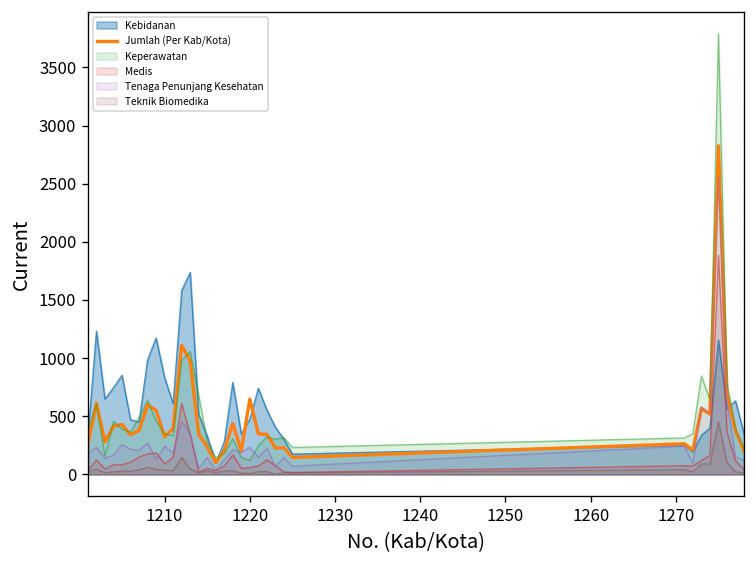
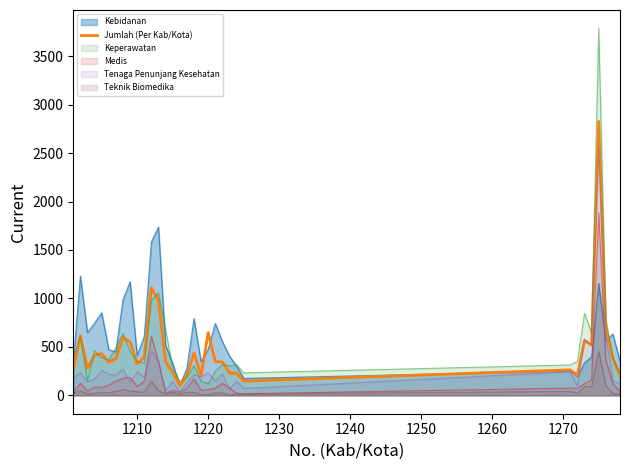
Kebidanan, 1210: 800 -> 400
